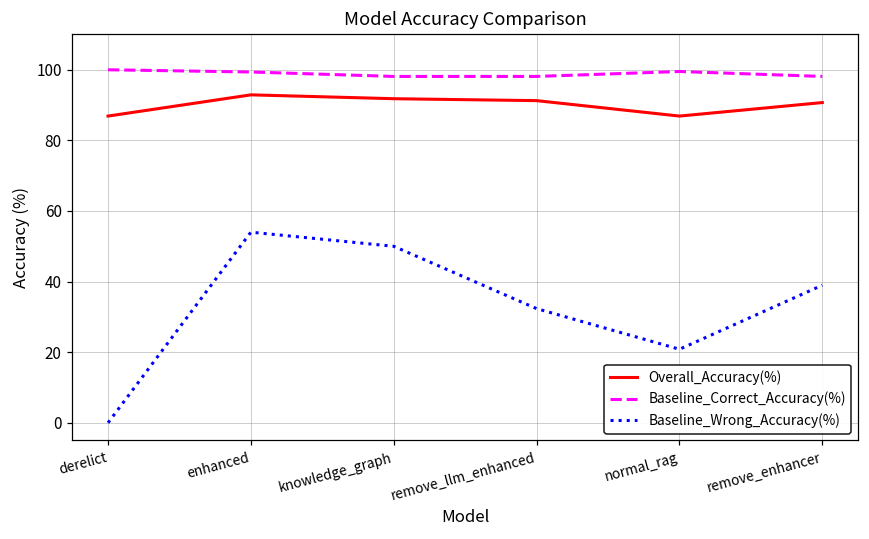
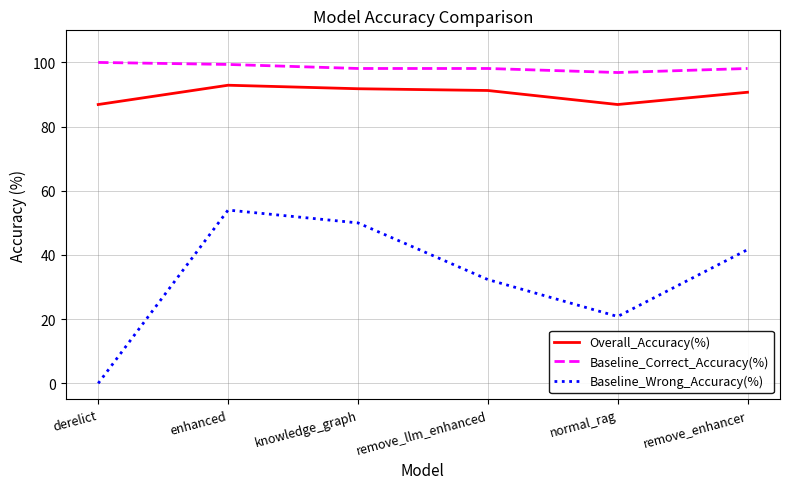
Baseline_Correct_Accuracy(%), normal_rag: 100 -> 97
Baseline_Wrong_Accuracy(%), remove_enhancer: 39 -> 42
